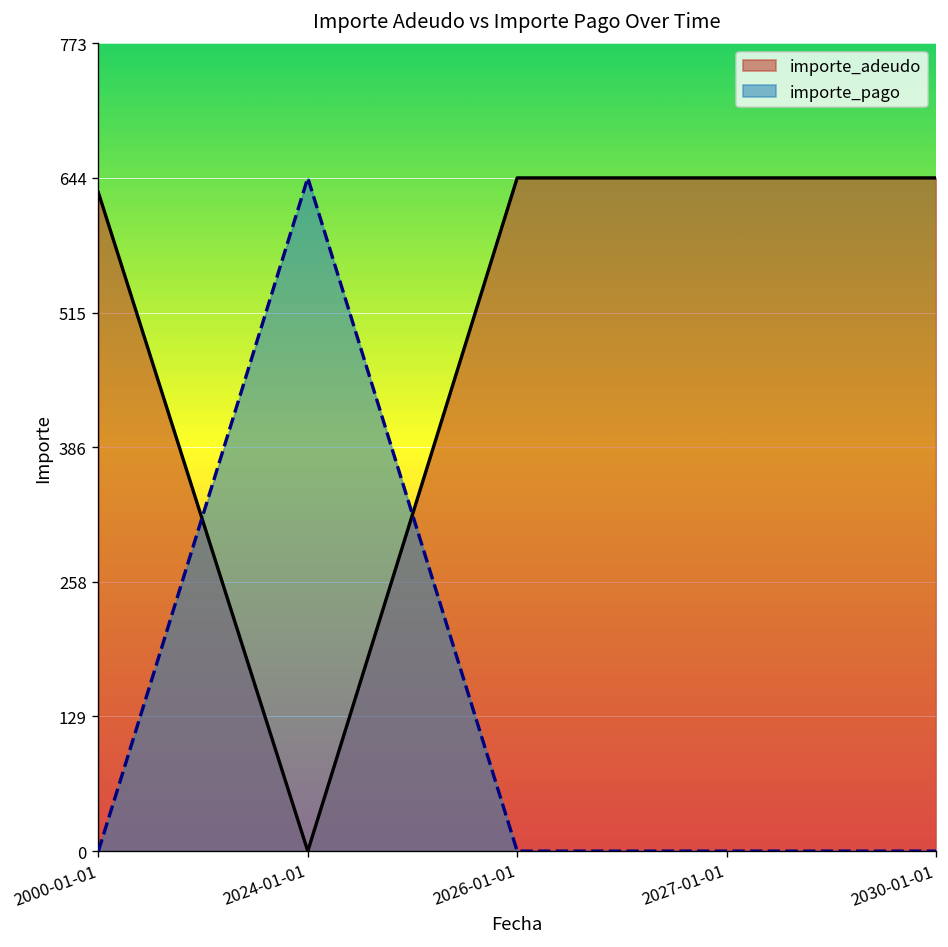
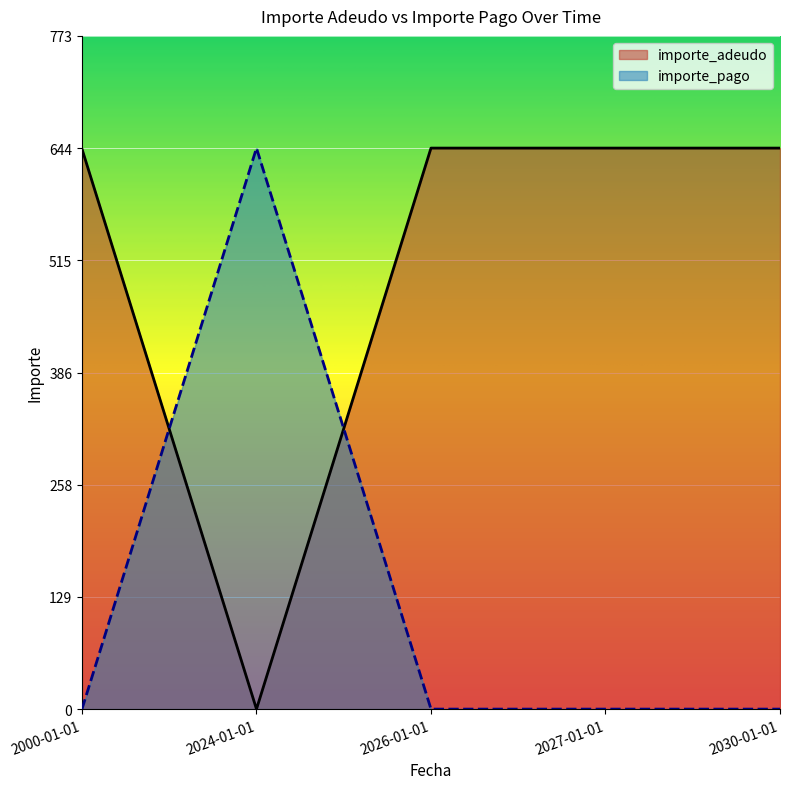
importe_adeudo, 2000-01-01: 630 -> 640
